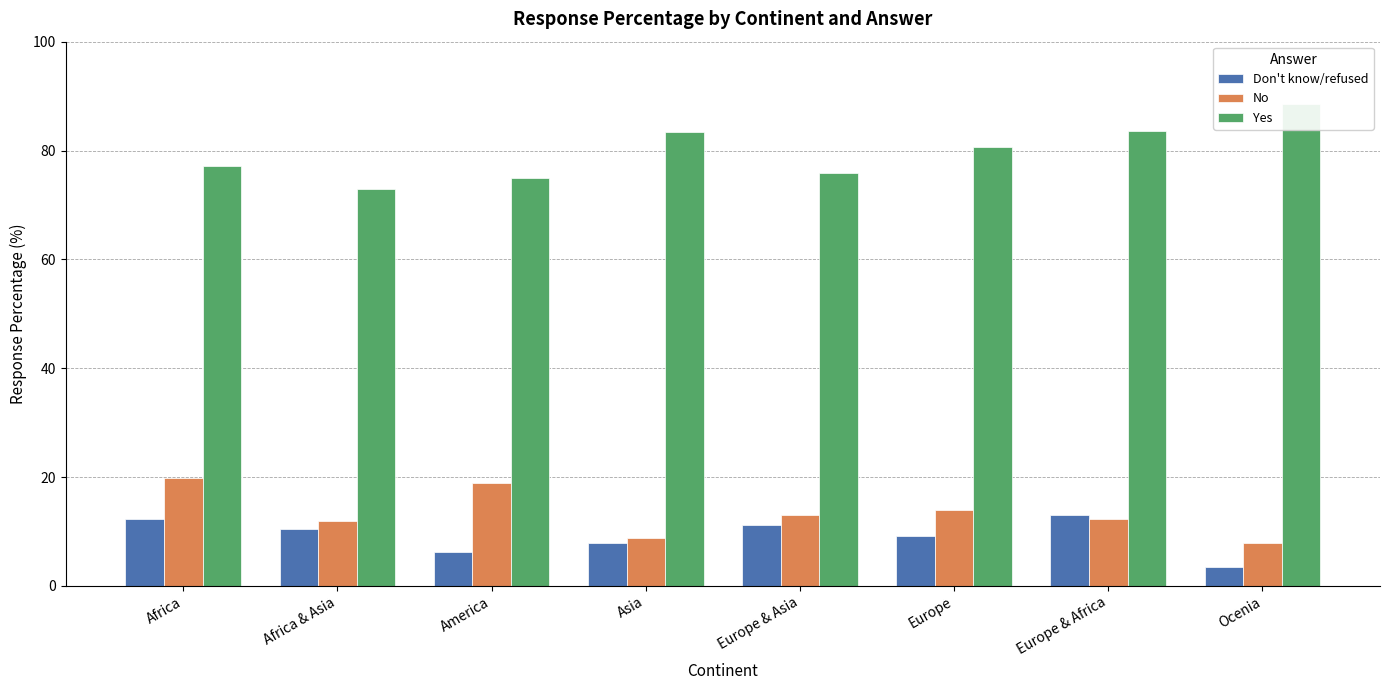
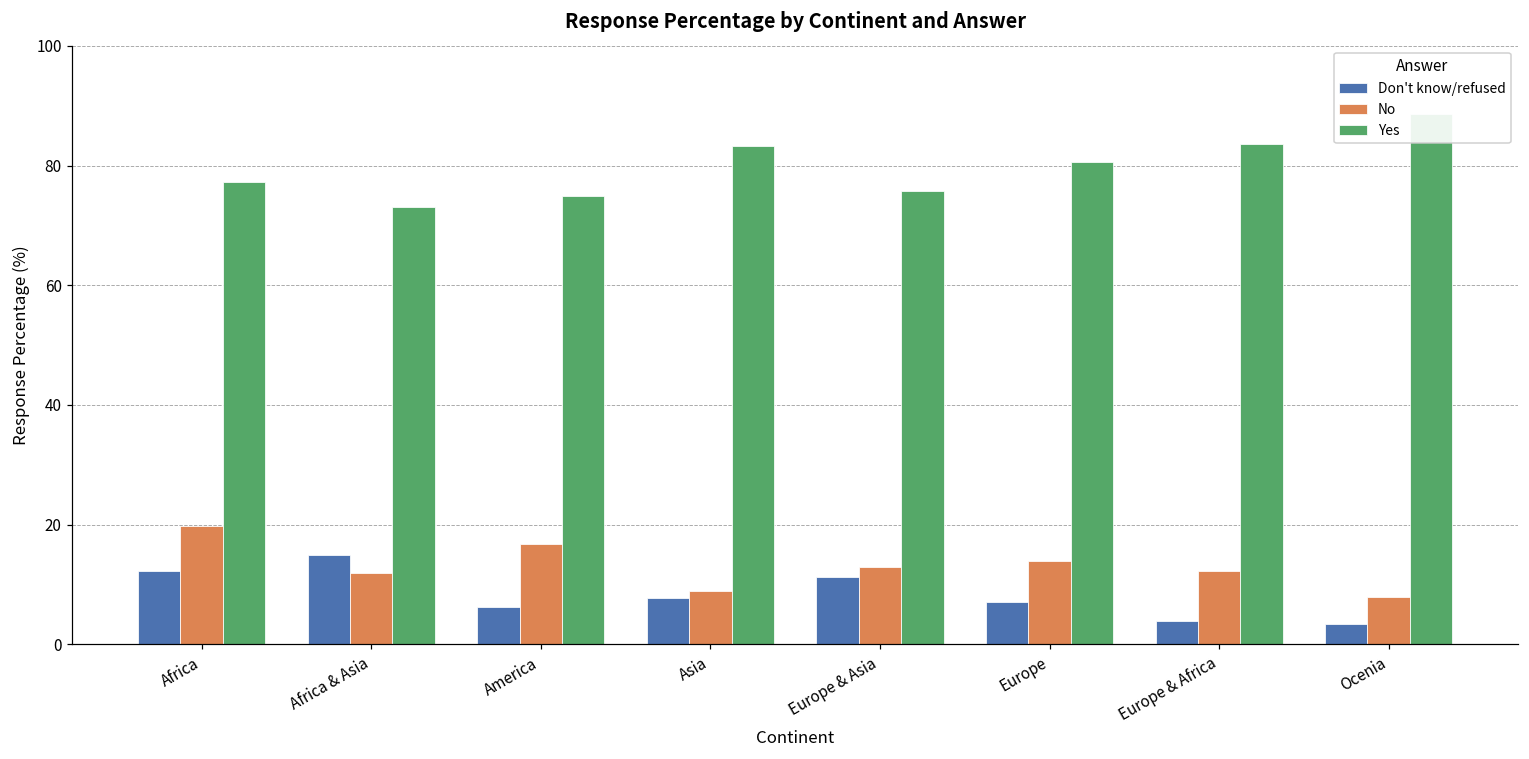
Don't know/refused, Africa & Asia: 10 -> 15
No, America: 19 -> 17
Don't know/refused, Europe: 9 -> 7
Don't know/refused, Europe & Africa: 13 -> 4
